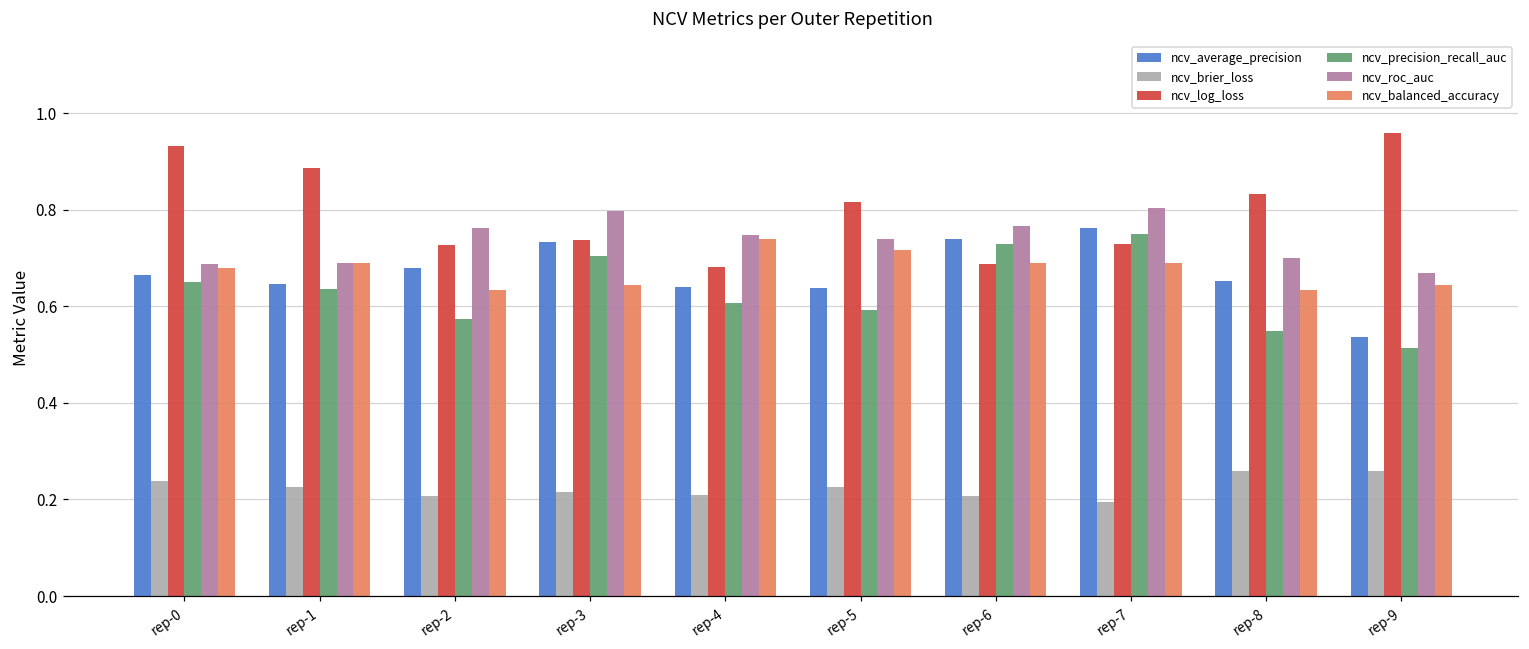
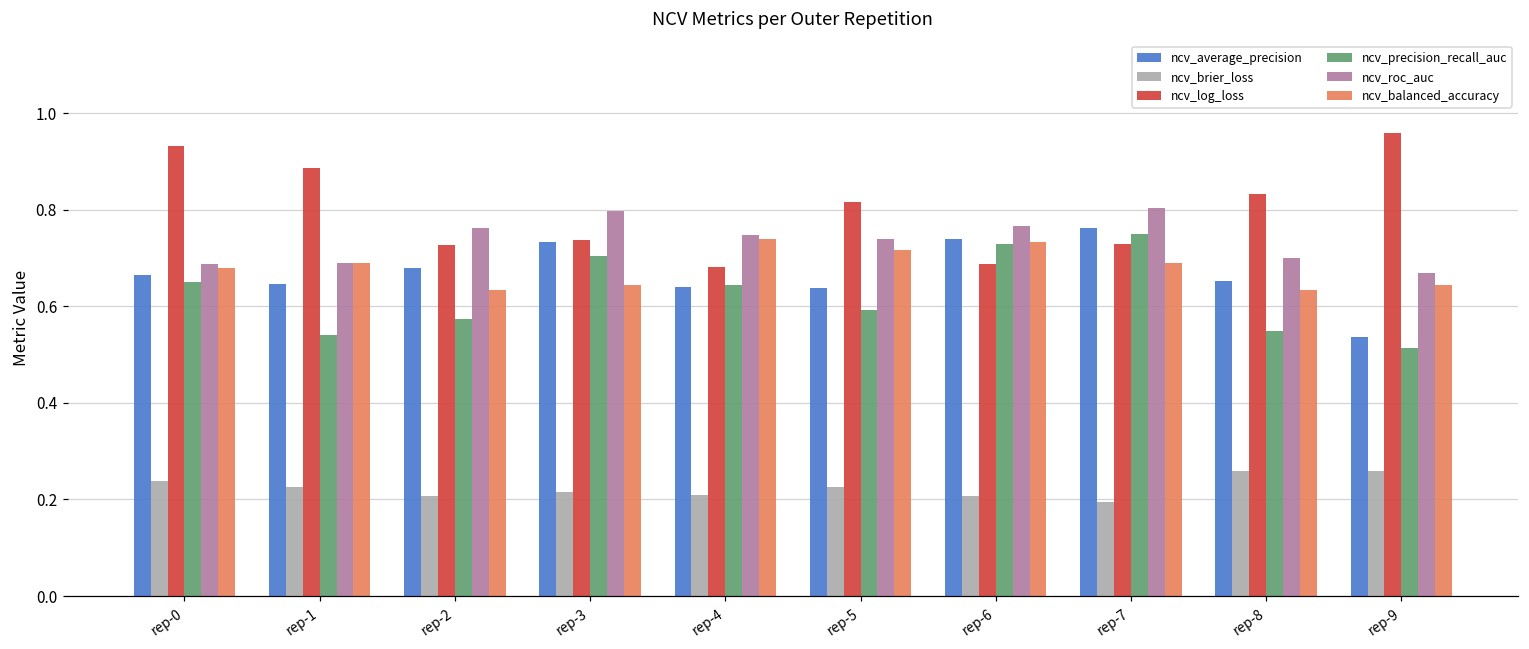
ncv_precision_recall_auc, rep-1: 0.63 -> 0.54
ncv_precision_recall_auc, rep-4: 0.61 -> 0.64
ncv_balanced_accuracy, rep-6: 0.69 -> 0.73
